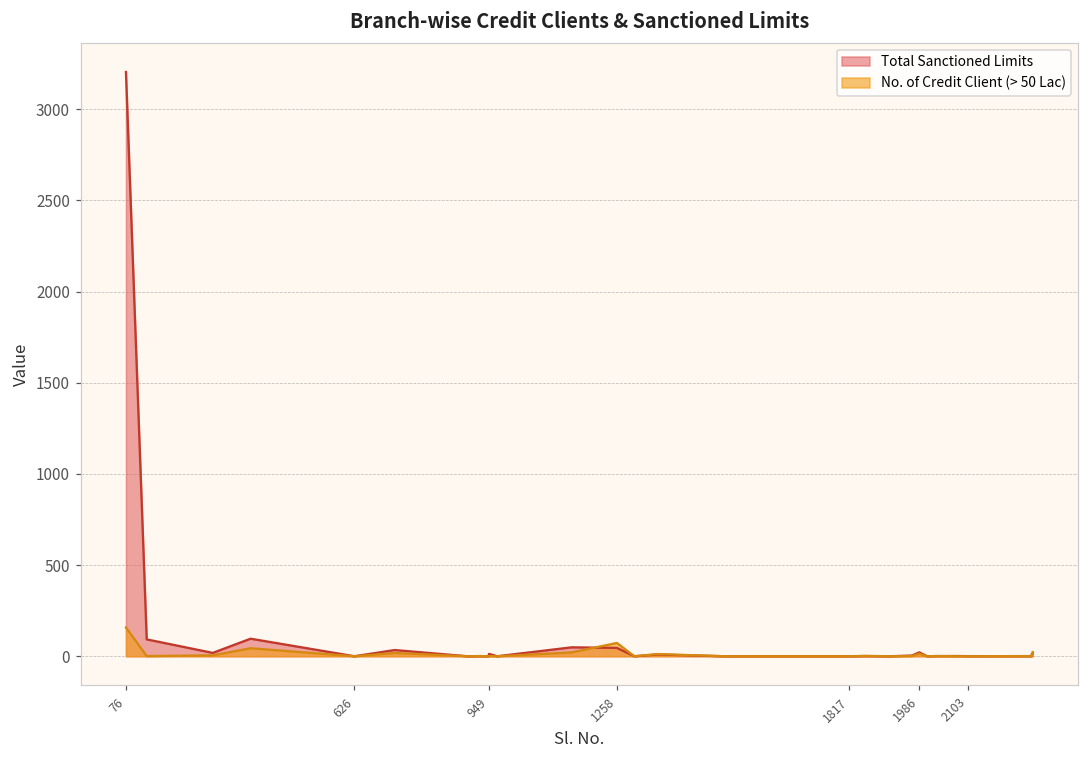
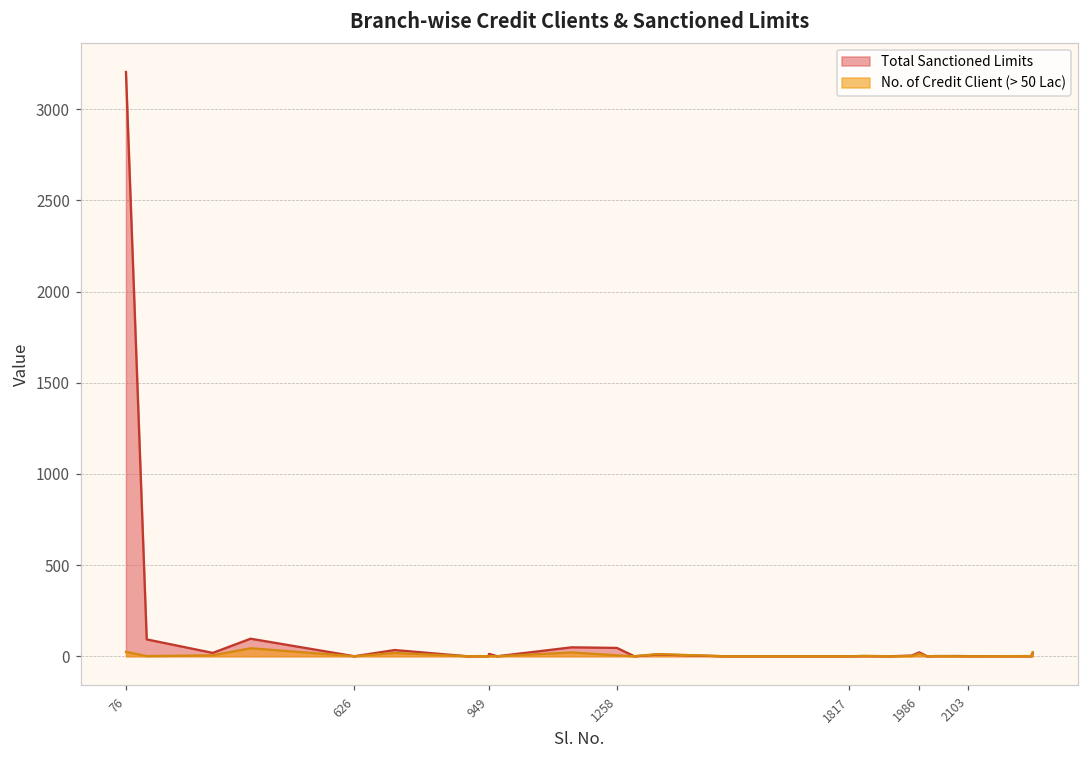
No. of Credit Client (> 50 Lac), 76: 160 -> 20
No. of Credit Client (> 50 Lac), 1258: 70 -> 10
